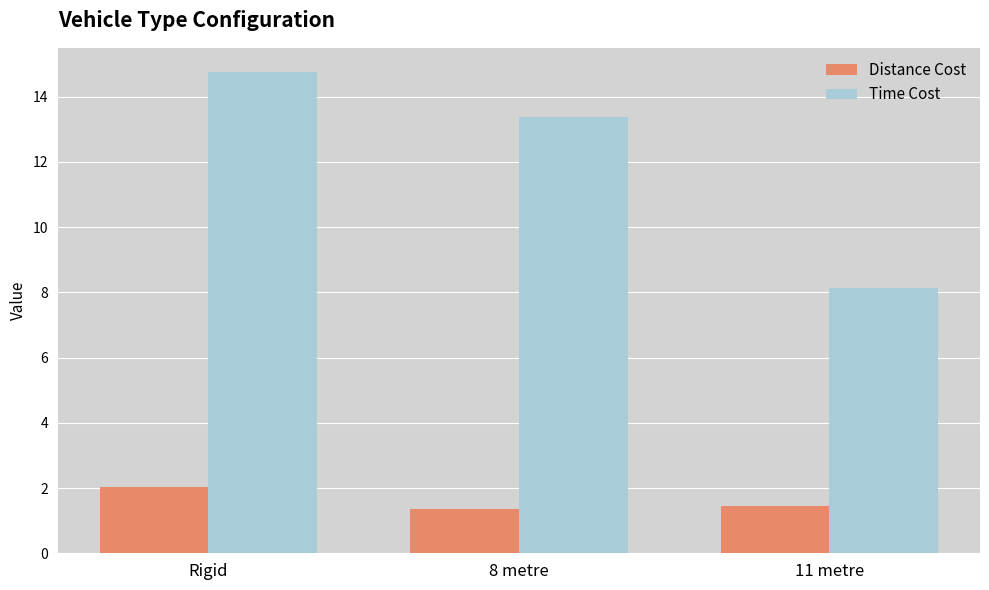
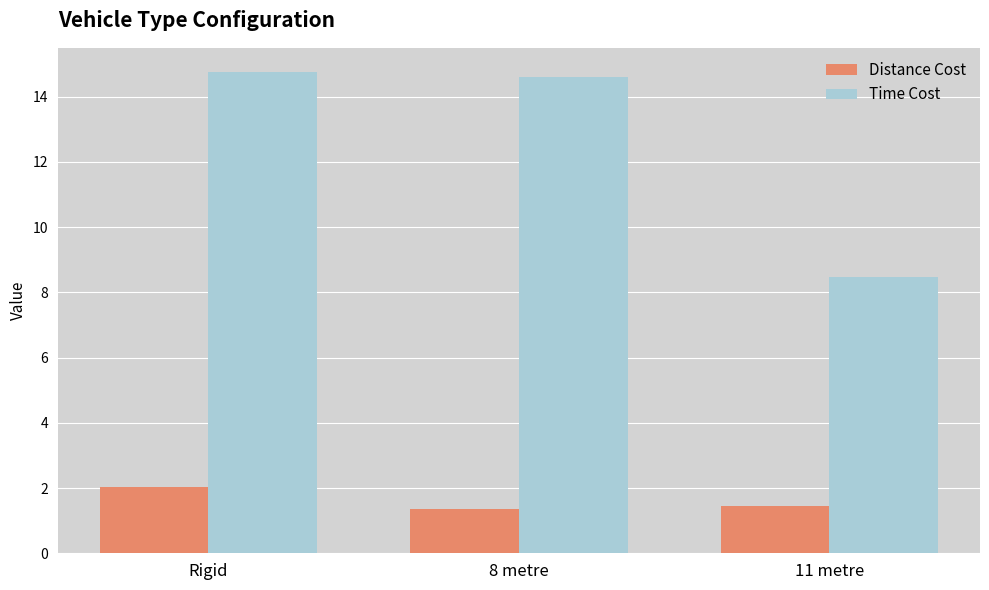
Time Cost, 8 metre: 13.4 -> 14.6
Time Cost, 11 metre: 8.1 -> 8.5
